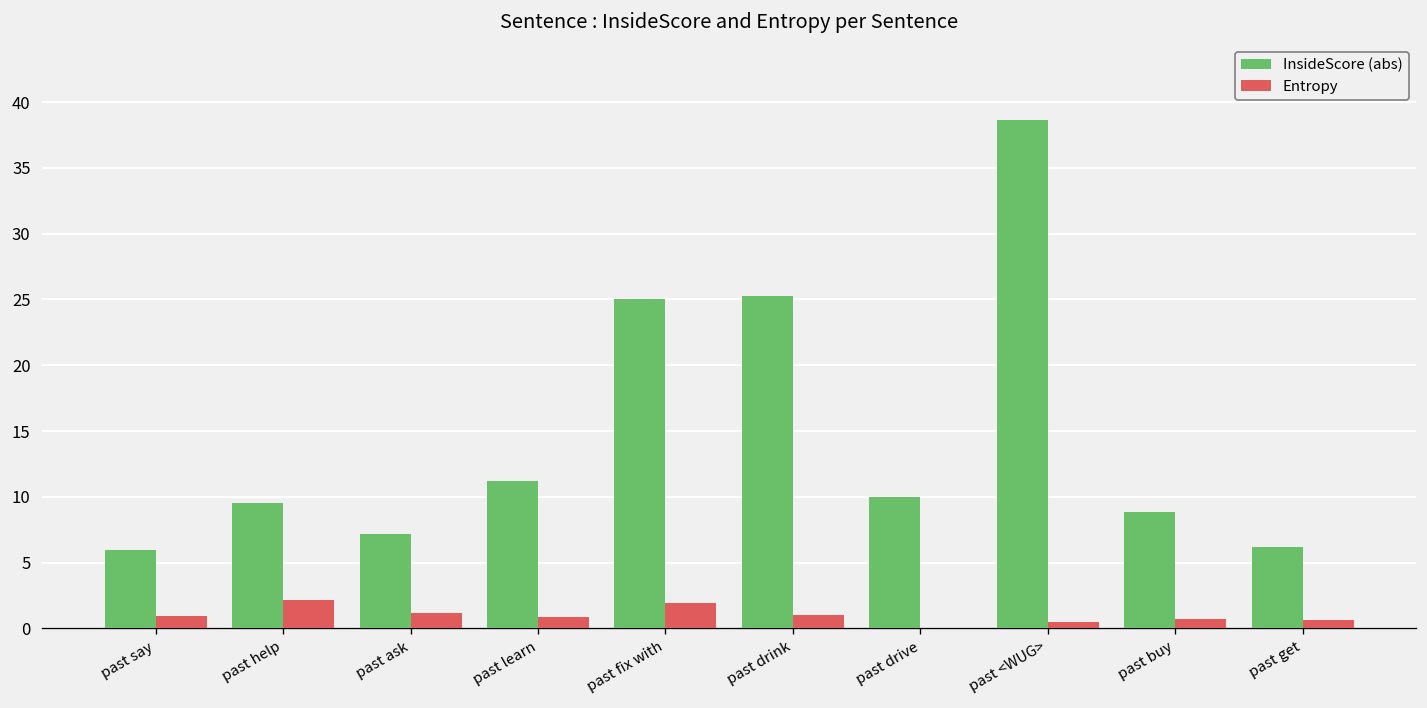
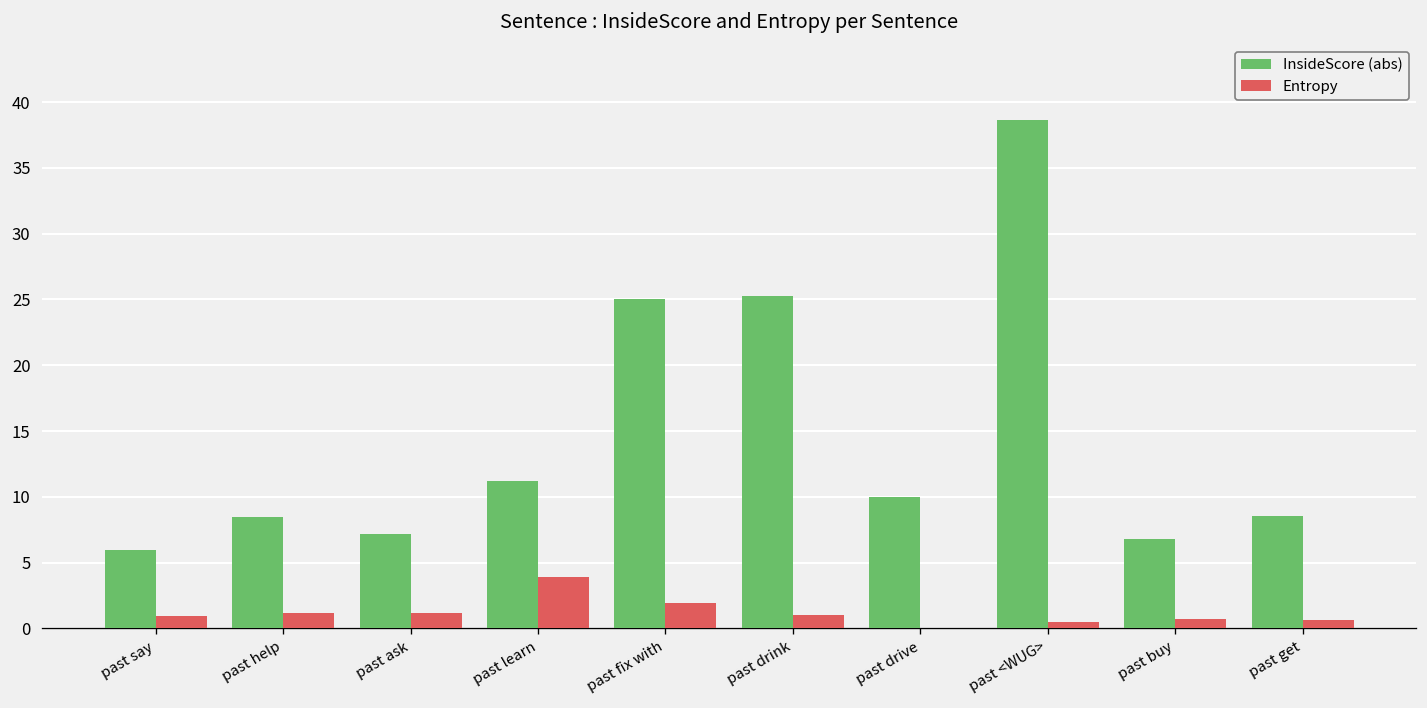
InsideScore (abs), past help: 9.5 -> 8.4
Entropy, past help: 2.1 -> 1.2
Entropy, past learn: 0.9 -> 3.9
InsideScore (abs), past buy: 8.9 -> 6.8
InsideScore (abs), past get: 6.2 -> 8.6
